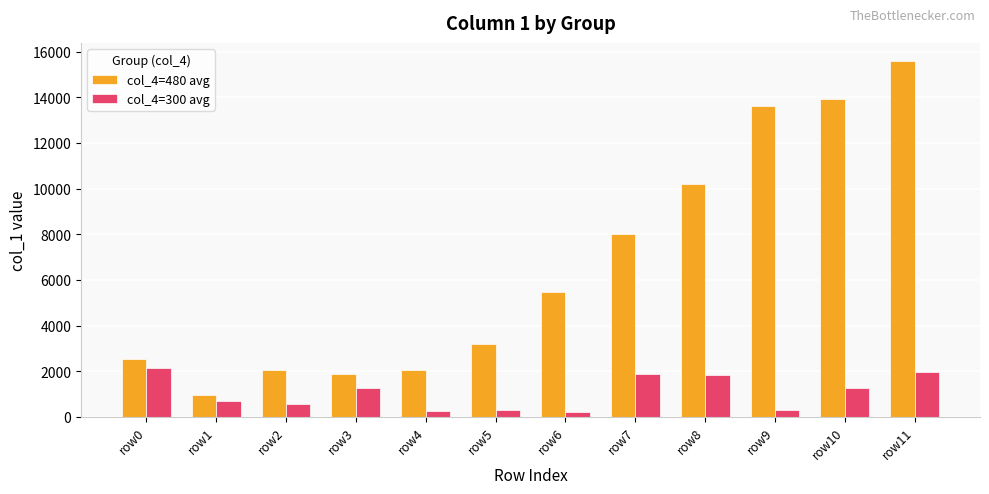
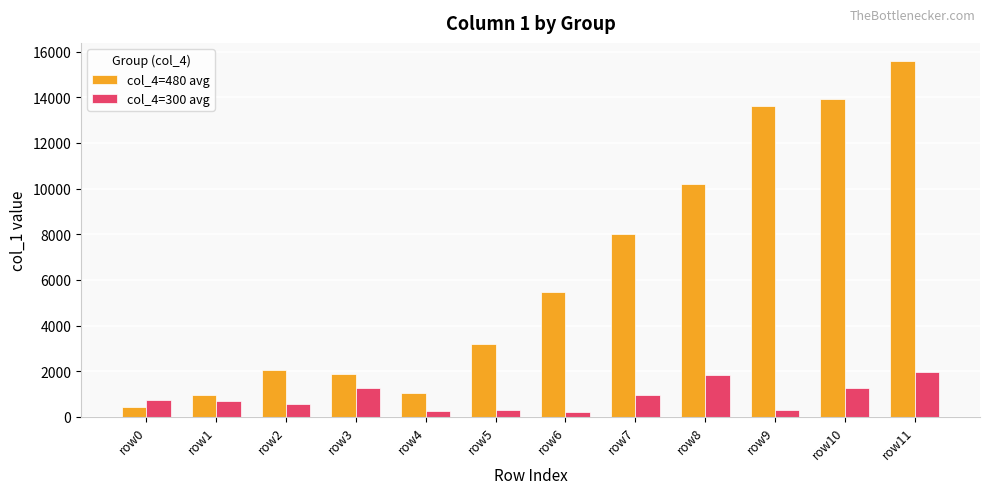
col_4=480 avg, row0: 2500 -> 400
col_4=300 avg, row0: 2100 -> 800
col_4=480 avg, row4: 2000 -> 1000
col_4=300 avg, row7: 1900 -> 1000
